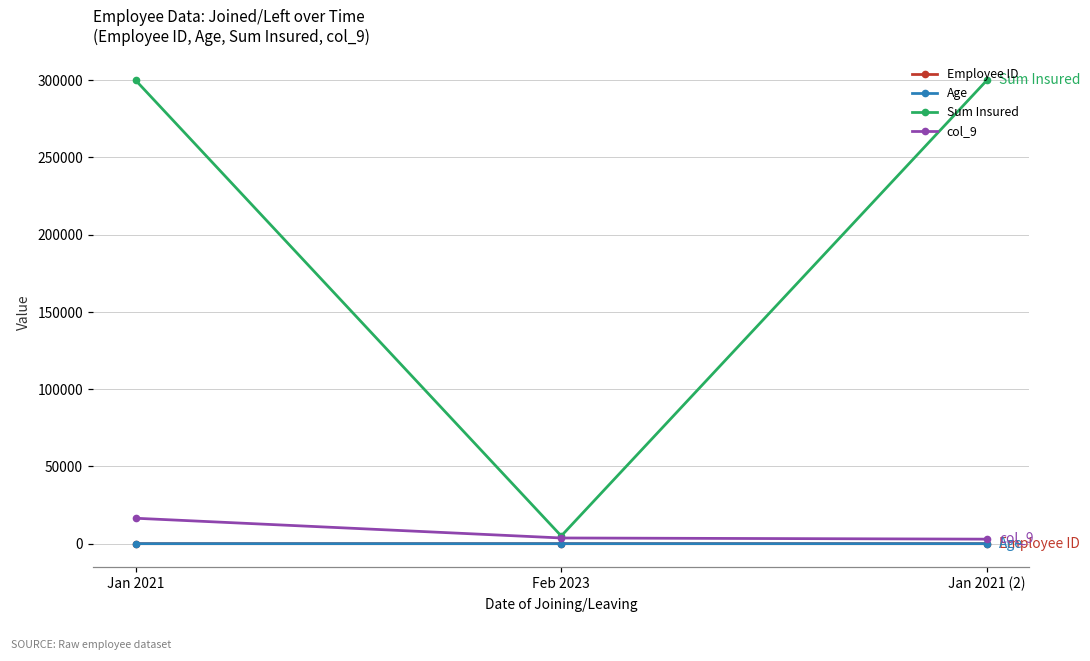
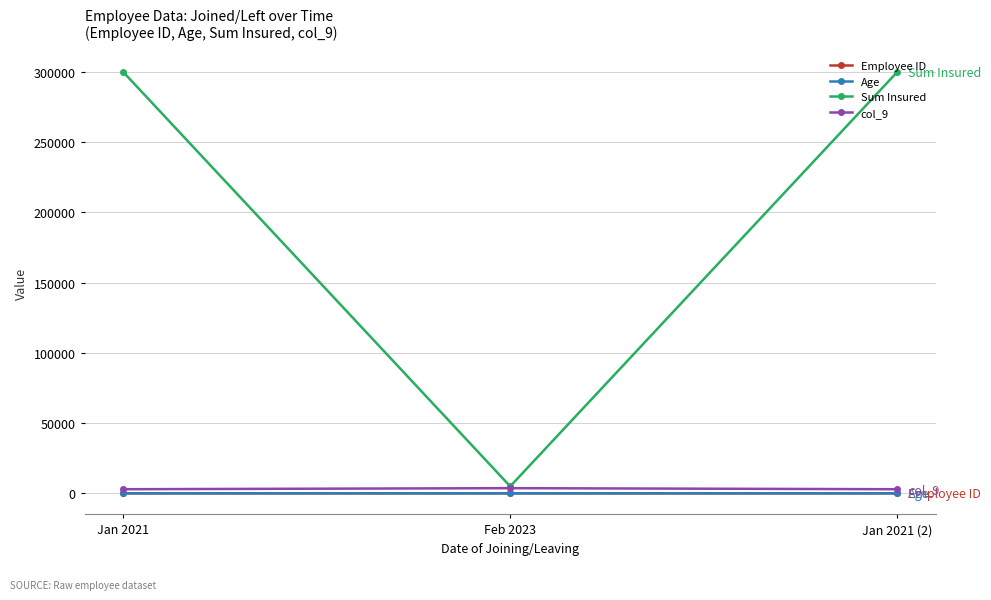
col_9, Jan 2021: 16000 -> 3000
